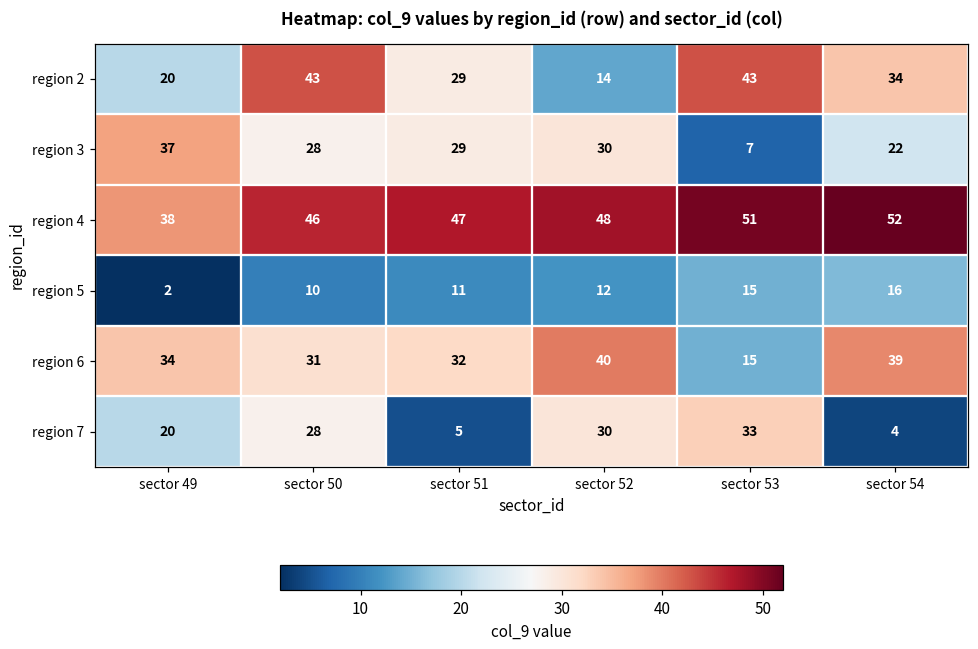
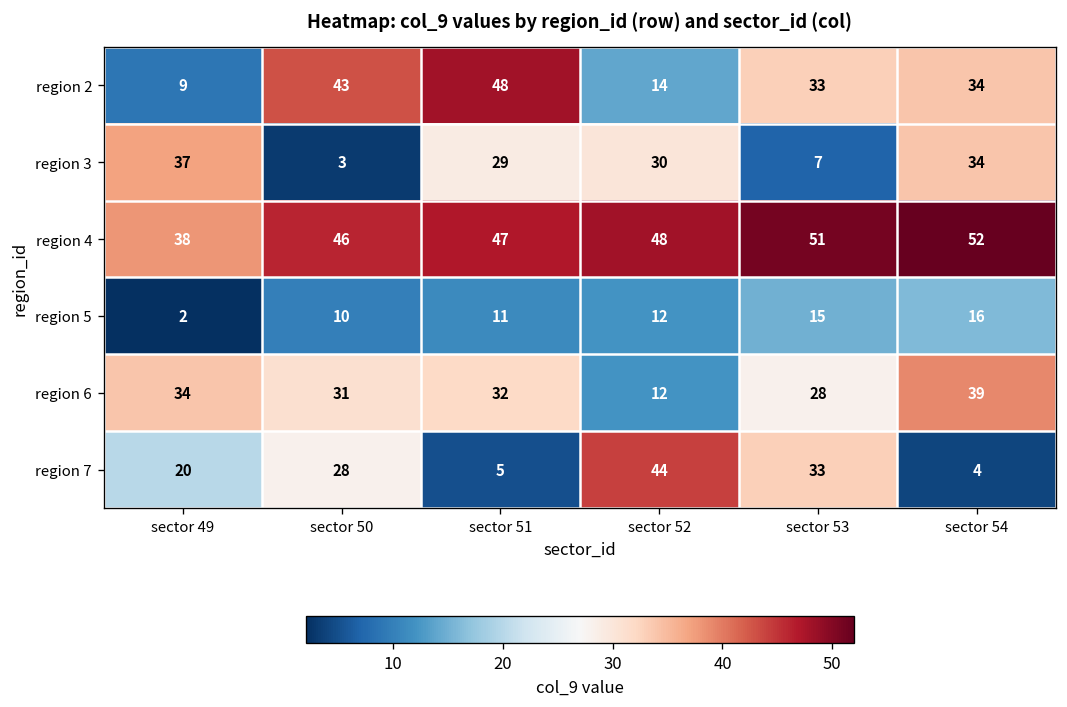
region 2, sector 49: 20 -> 9
region 2, sector 51: 29 -> 48
region 2, sector 53: 43 -> 33
region 3, sector 50: 28 -> 3
region 3, sector 54: 22 -> 34
region 6, sector 52: 40 -> 12
region 6, sector 53: 15 -> 28
region 7, sector 52: 30 -> 44
